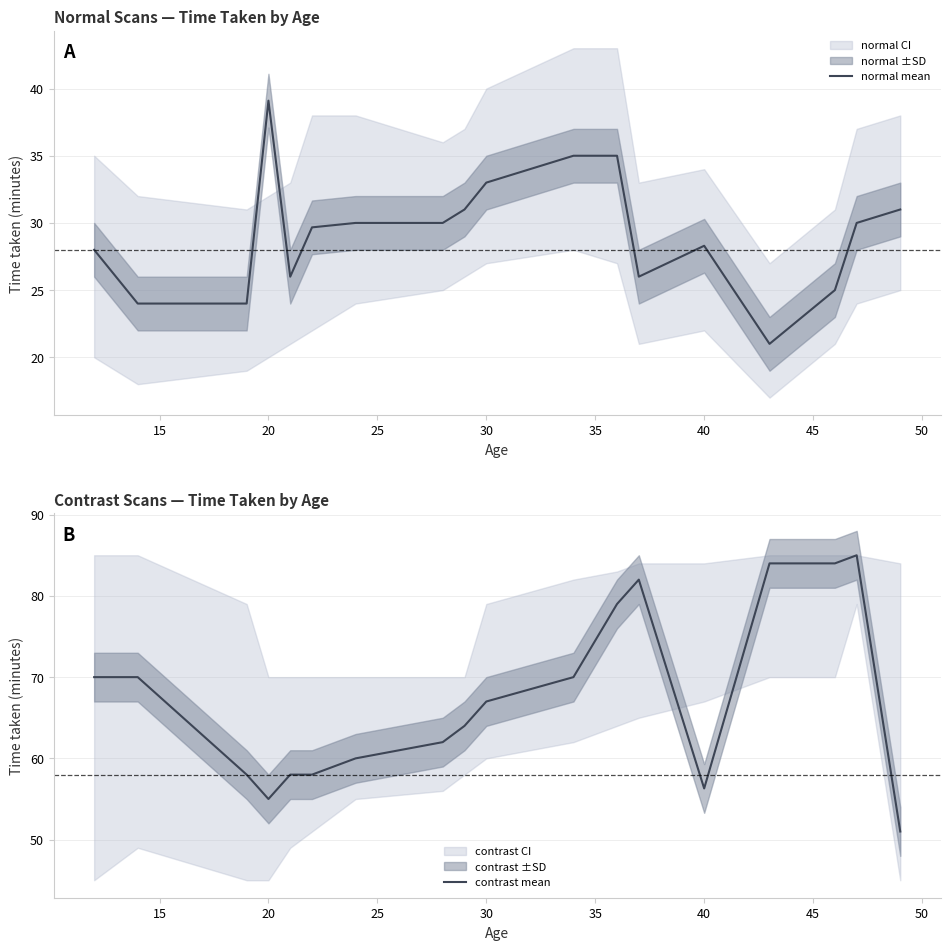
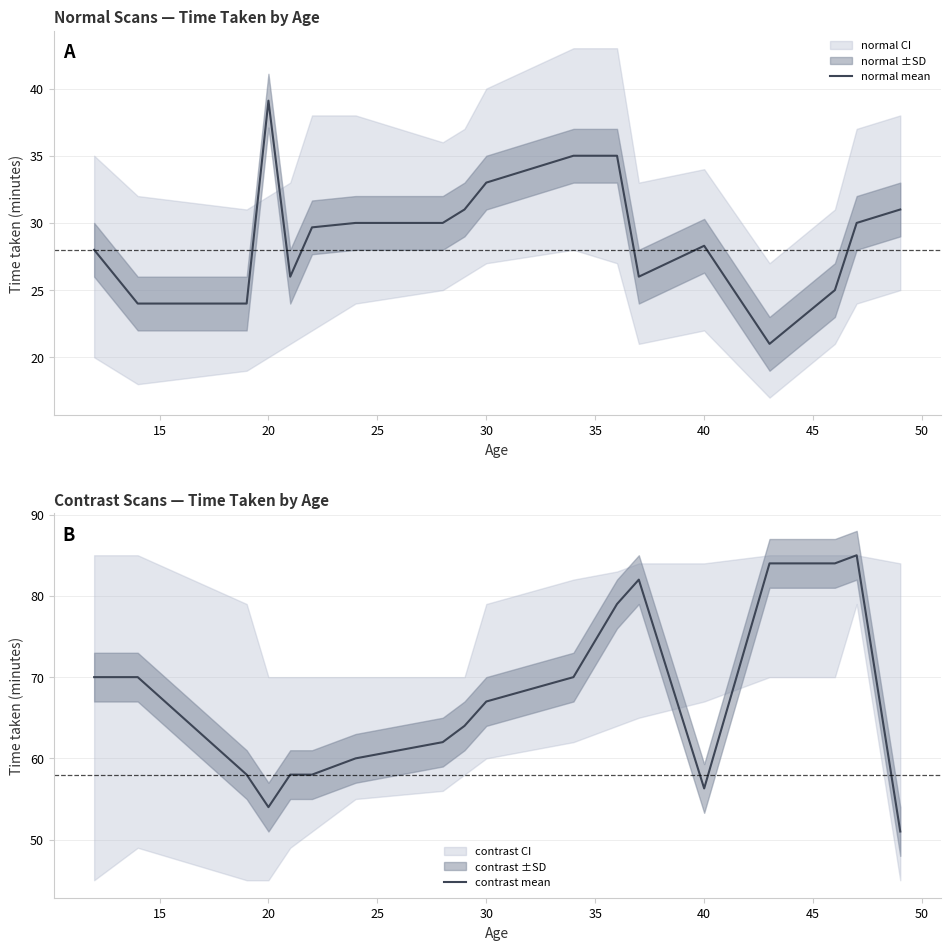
Contrast Scans — Time Taken by Age, contrast mean, 20: 55 -> 54
